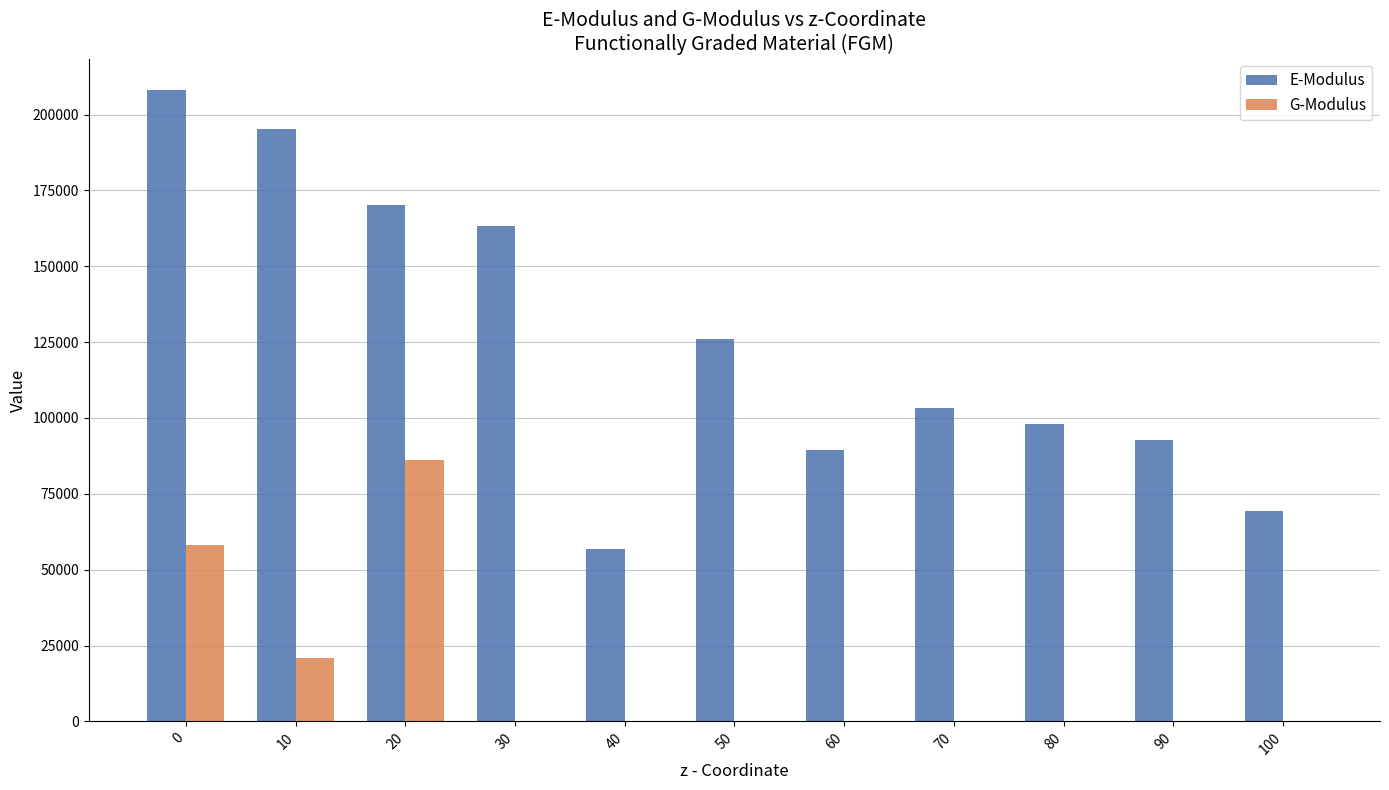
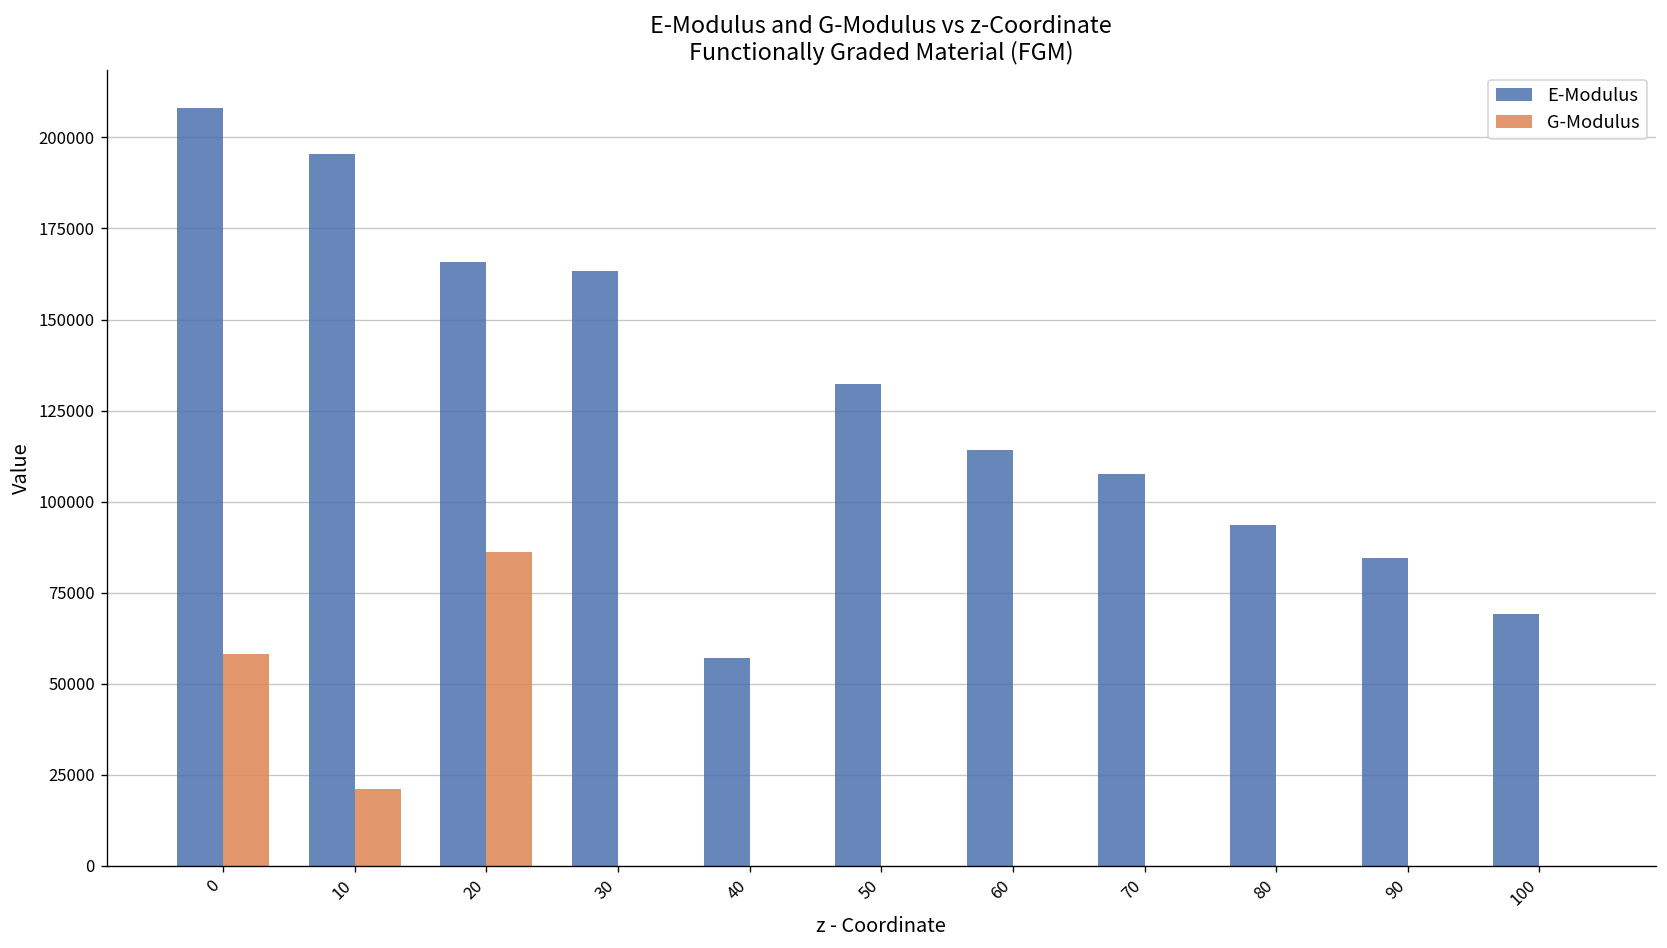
E-Modulus, 20: 170000 -> 166000
E-Modulus, 50: 126000 -> 132000
E-Modulus, 60: 89000 -> 114000
E-Modulus, 70: 103000 -> 108000
E-Modulus, 80: 98000 -> 93000
E-Modulus, 90: 93000 -> 85000
